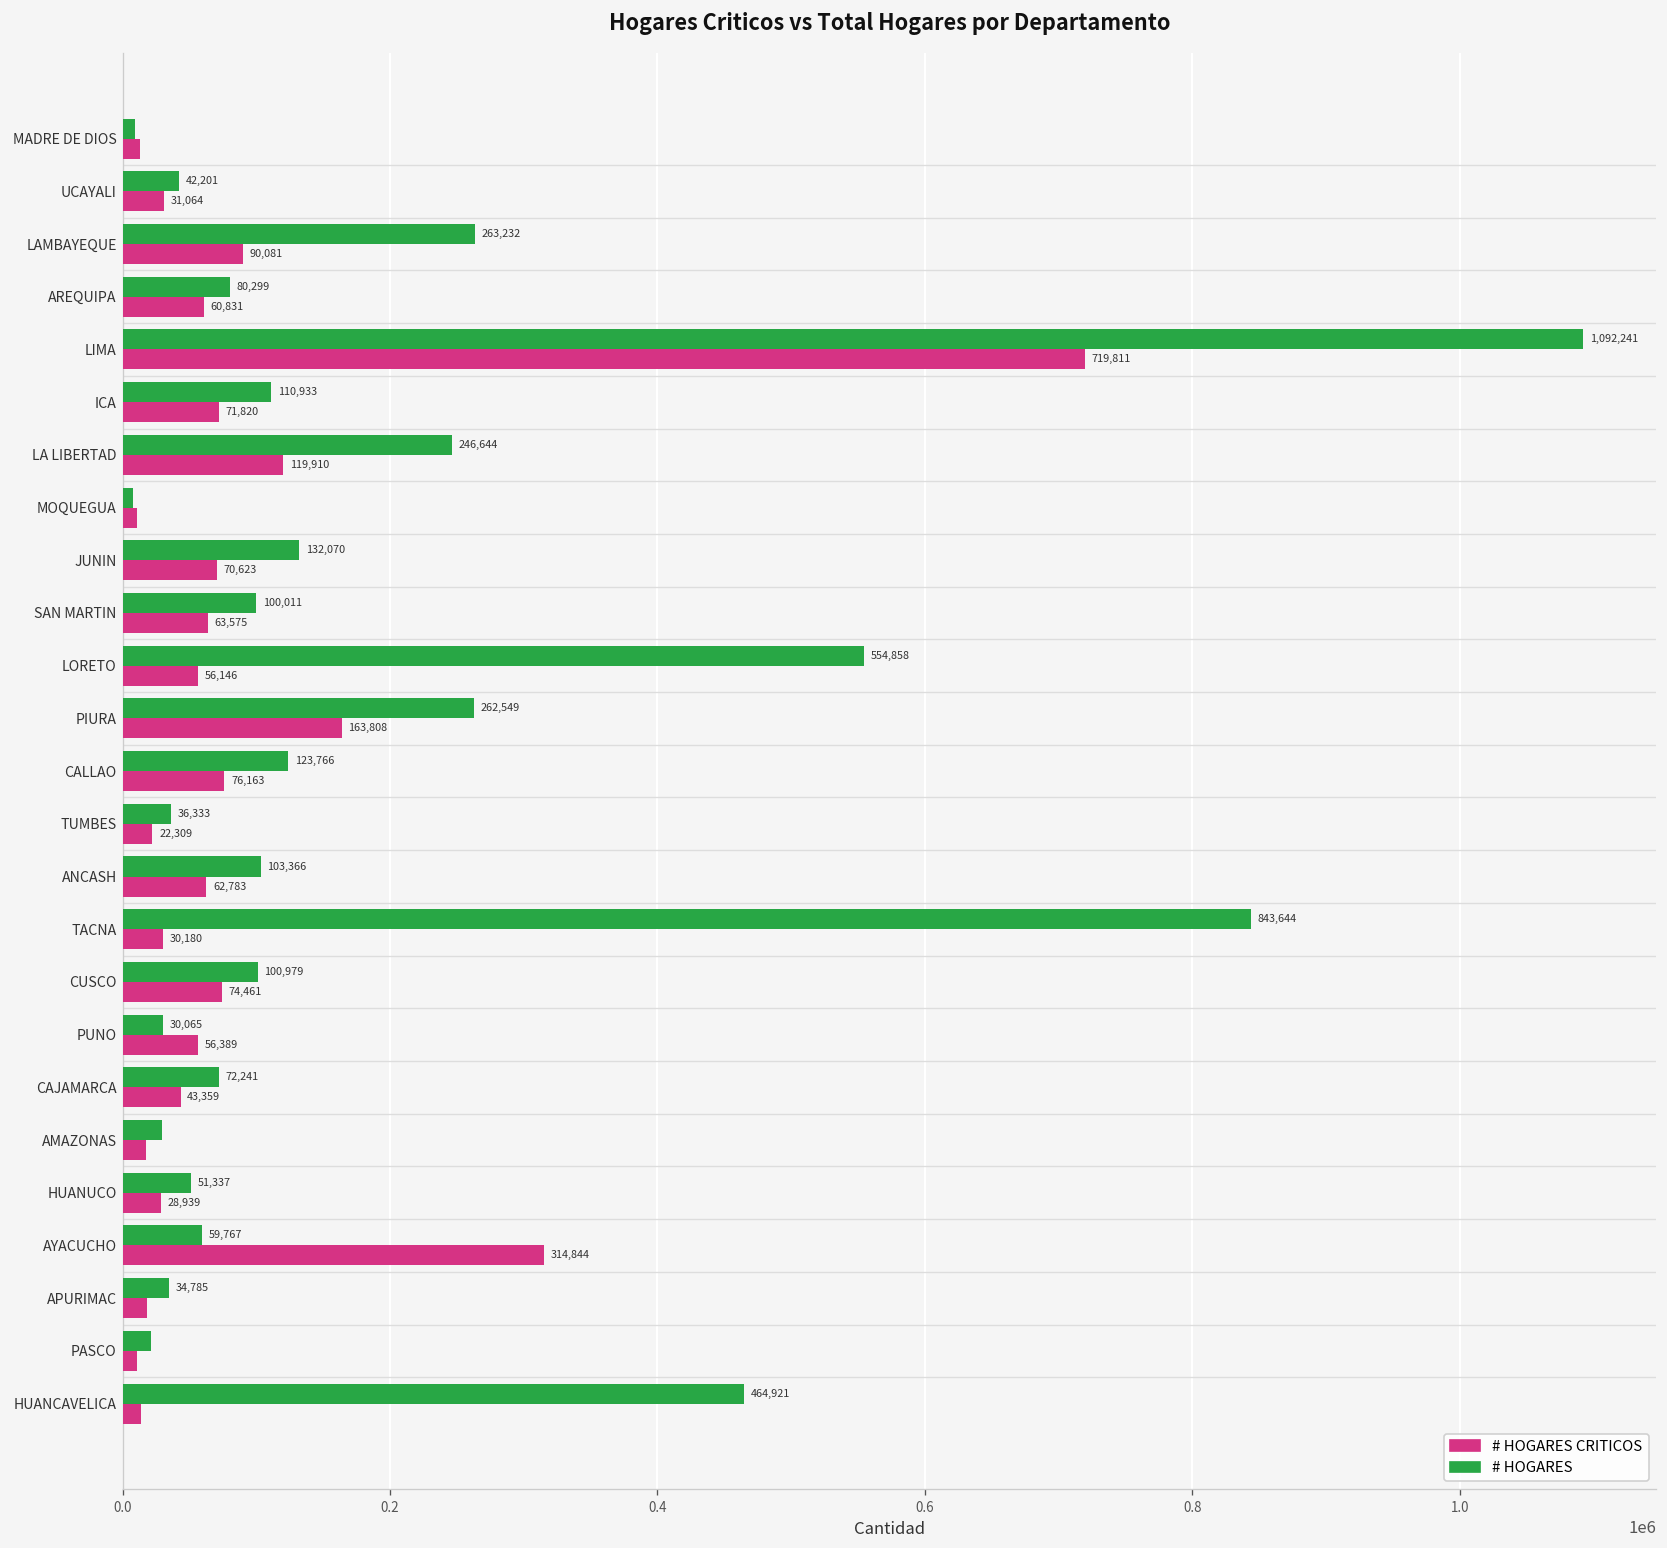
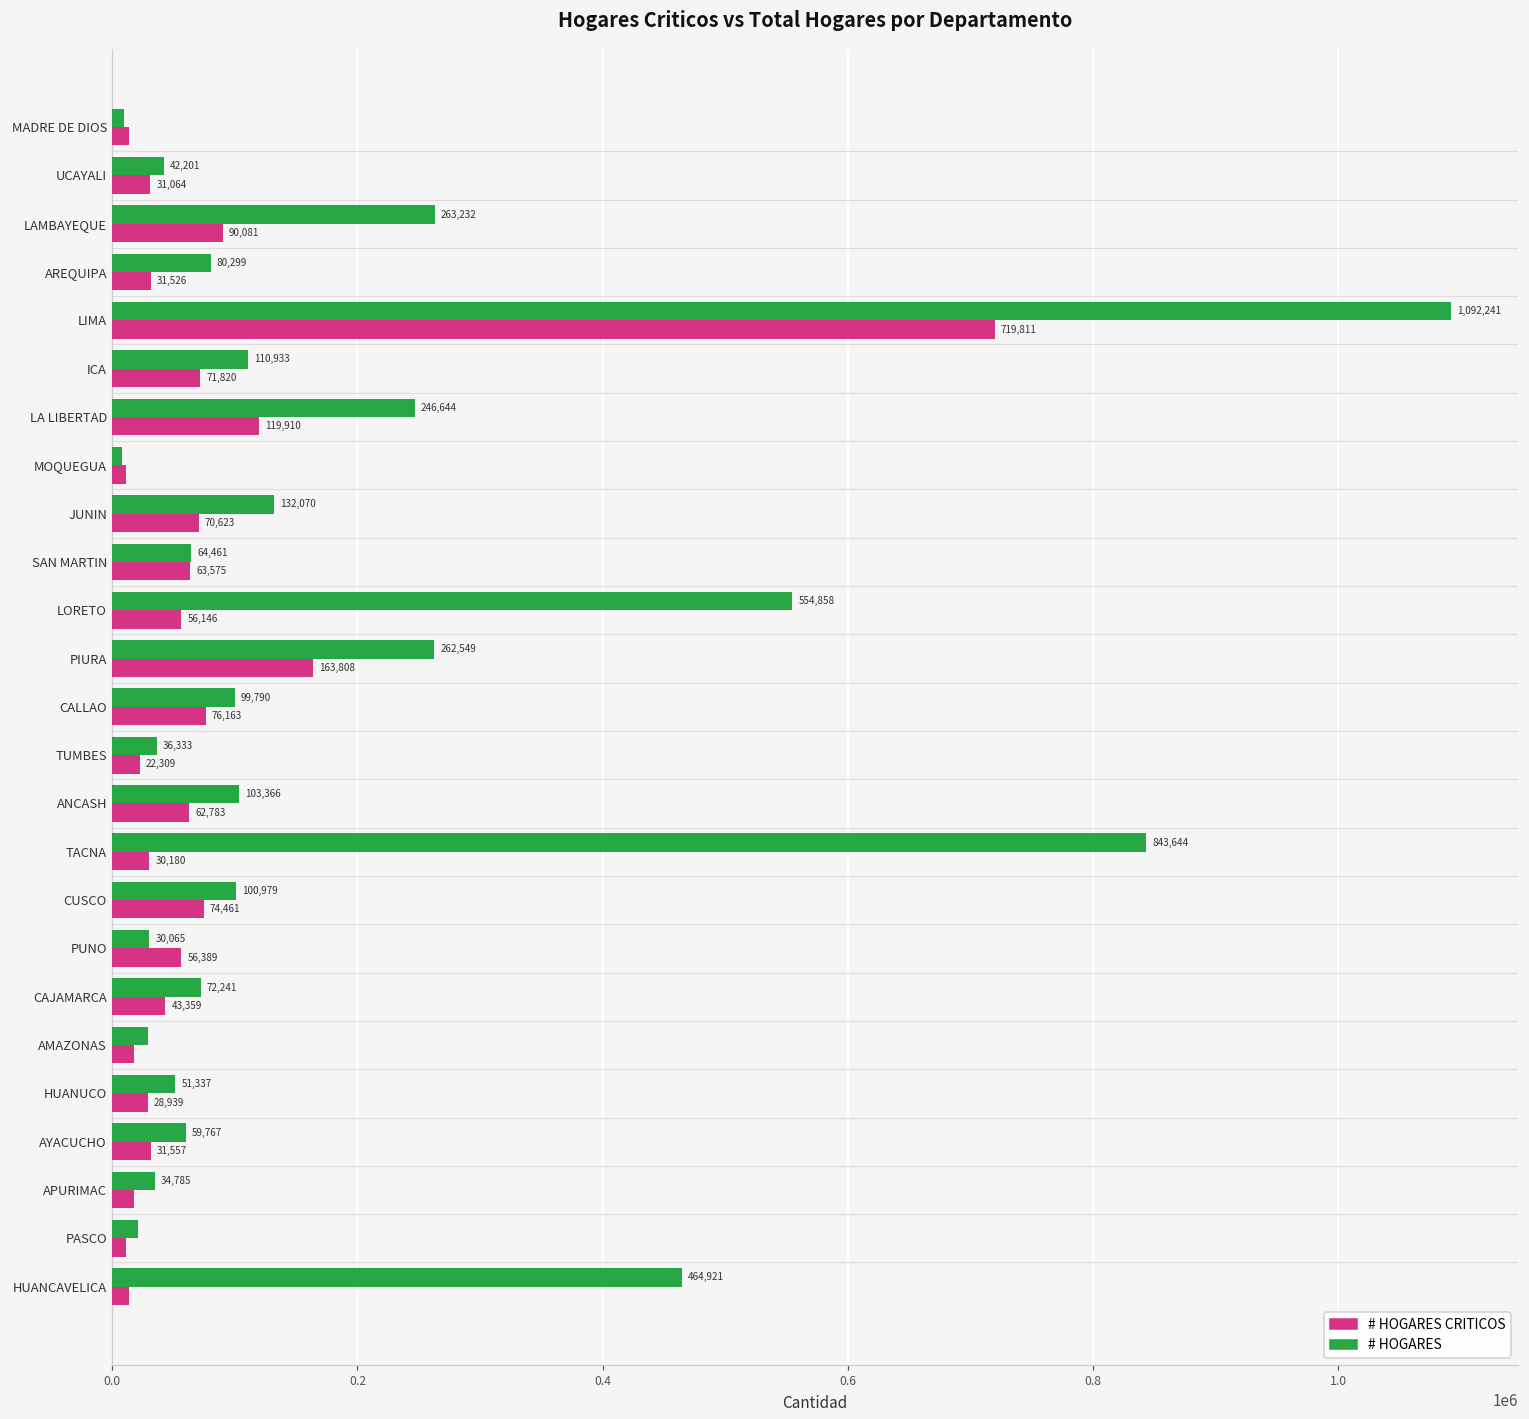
# HOGARES CRITICOS, AREQUIPA: 60,831 -> 31,526
# HOGARES, SAN MARTIN: 100,011 -> 64,461
# HOGARES, CALLAO: 123,766 -> 99,790
# HOGARES CRITICOS, AYACUCHO: 314,844 -> 31,557
